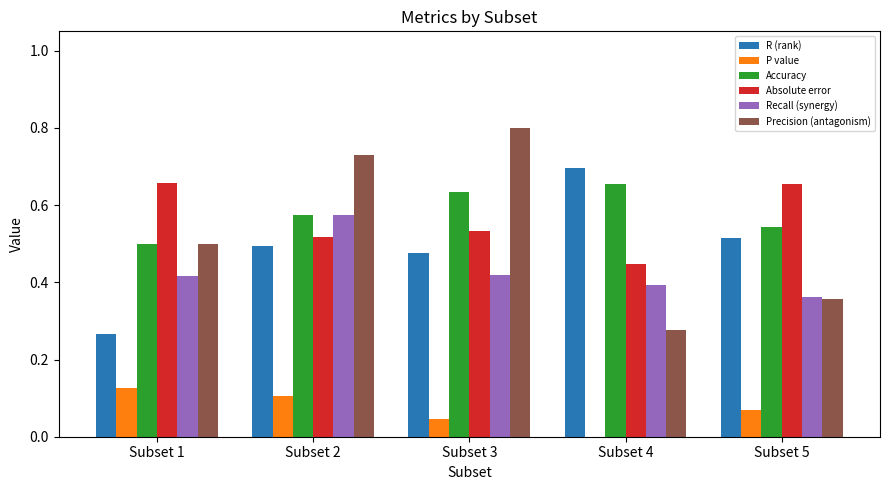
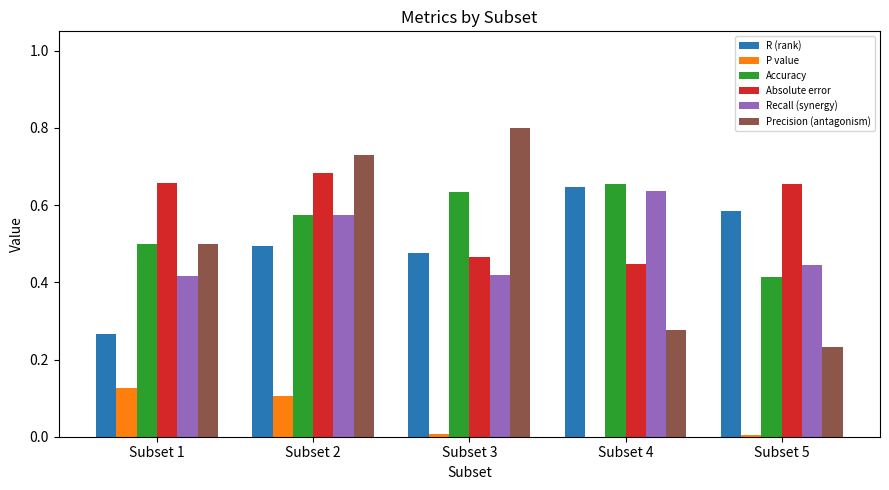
Absolute error, Subset 2: 0.52 -> 0.68
P value, Subset 3: 0.05 -> 0.01
Absolute error, Subset 3: 0.53 -> 0.47
R (rank), Subset 4: 0.70 -> 0.65
Recall (synergy), Subset 4: 0.39 -> 0.64
R (rank), Subset 5: 0.51 -> 0.58
P value, Subset 5: 0.07 -> 0.00
Accuracy, Subset 5: 0.54 -> 0.41
Recall (synergy), Subset 5: 0.36 -> 0.44
Precision (antagonism), Subset 5: 0.36 -> 0.23
